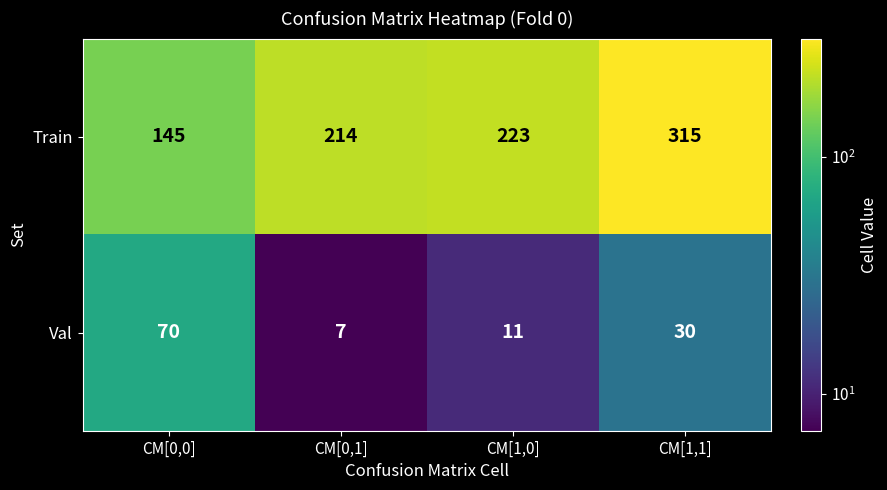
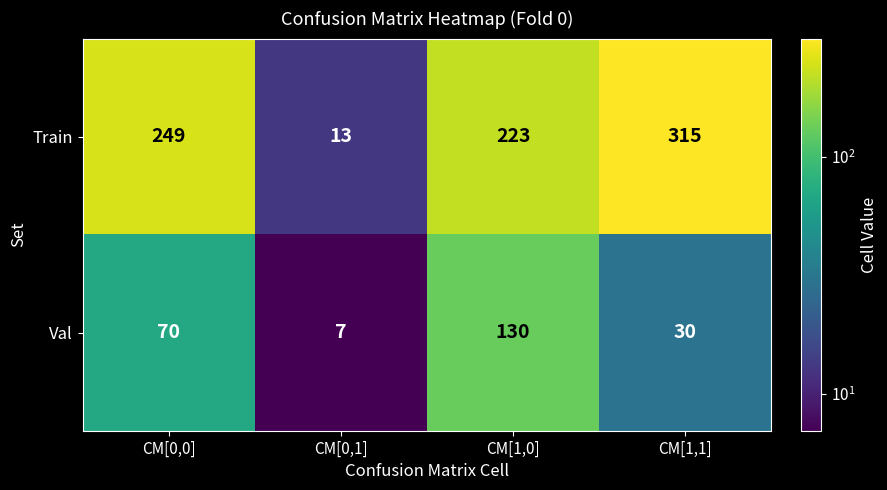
Train, CM[0,0]: 145 -> 249
Train, CM[0,1]: 214 -> 13
Val, CM[1,0]: 11 -> 130
